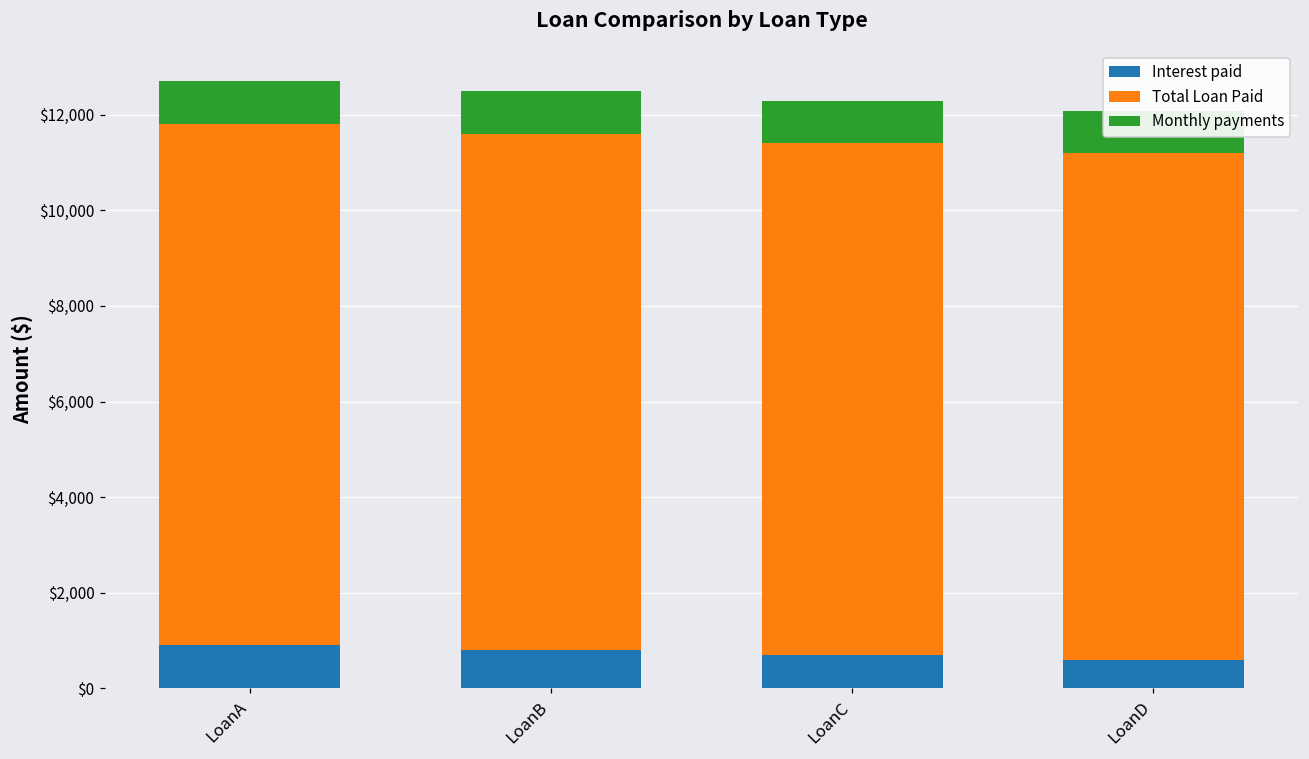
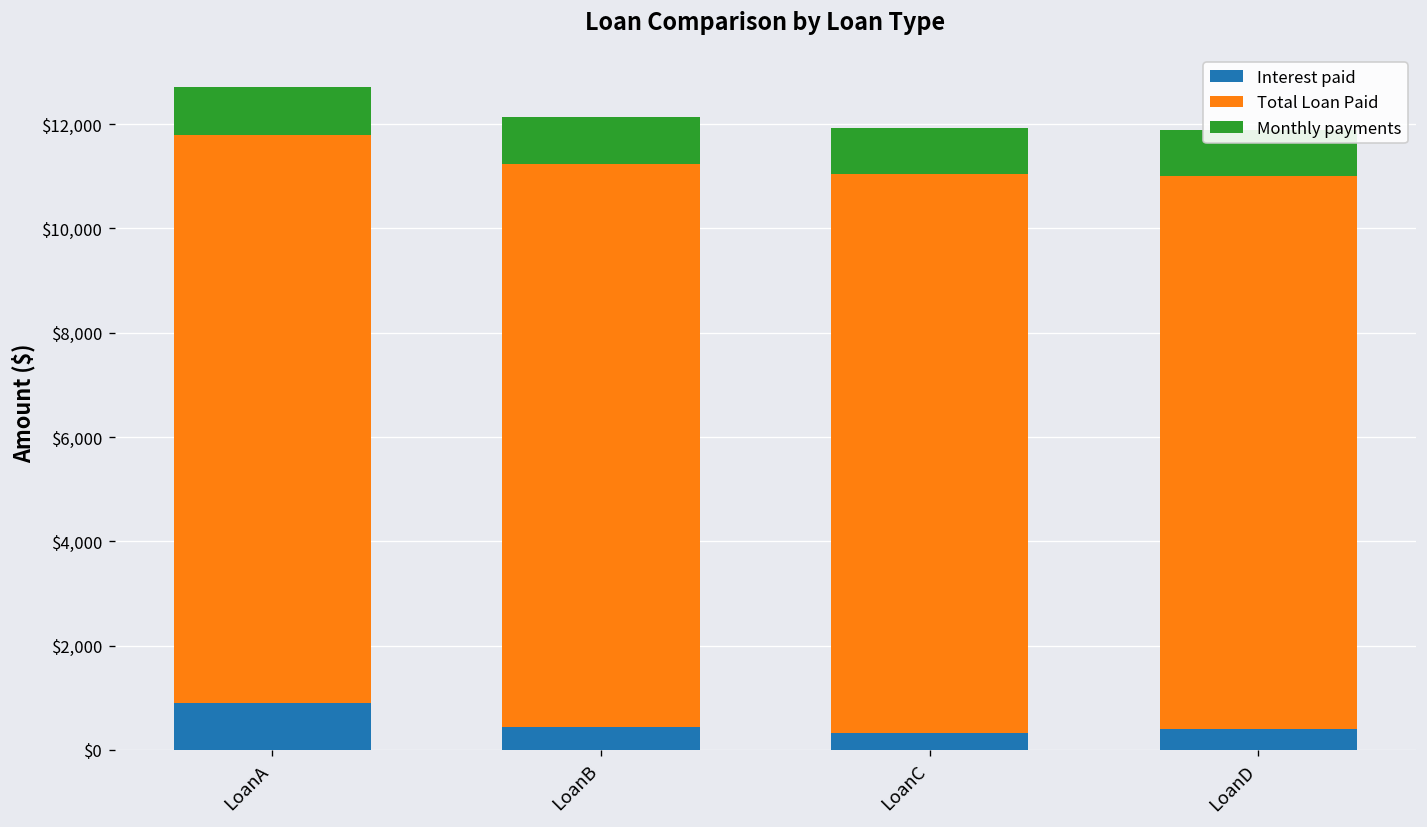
Interest paid, LoanB: $800 -> $400
Interest paid, LoanC: $700 -> $300
Interest paid, LoanD: $600 -> $400
